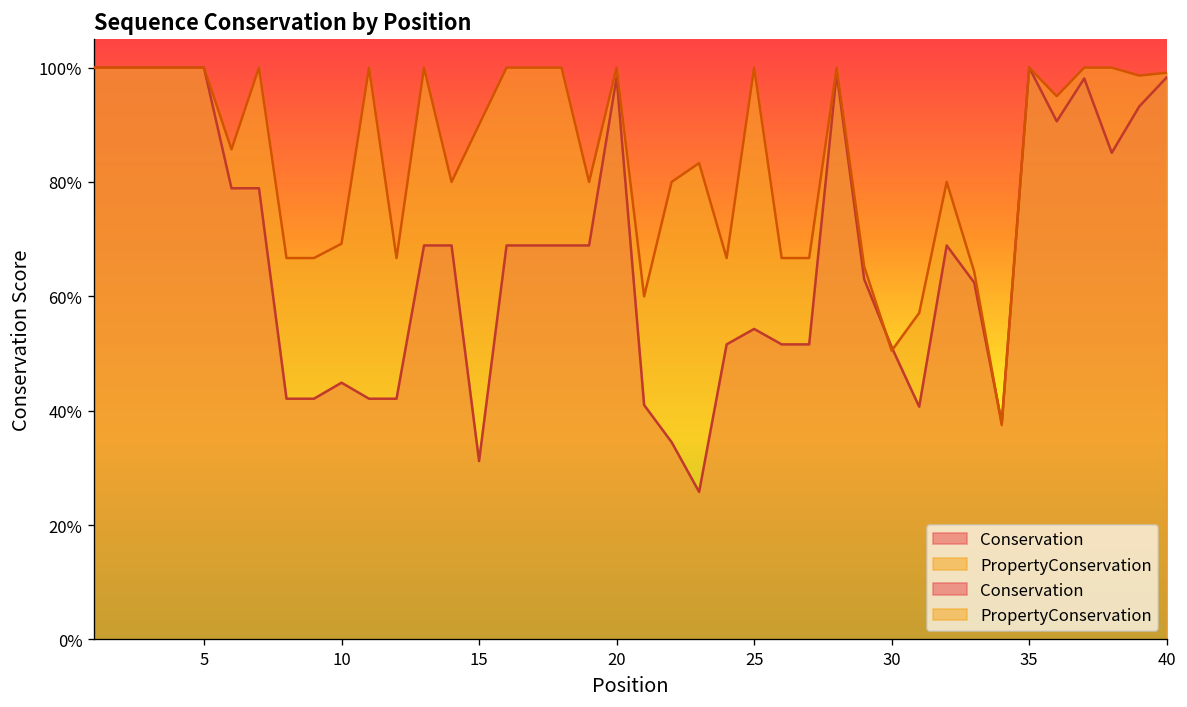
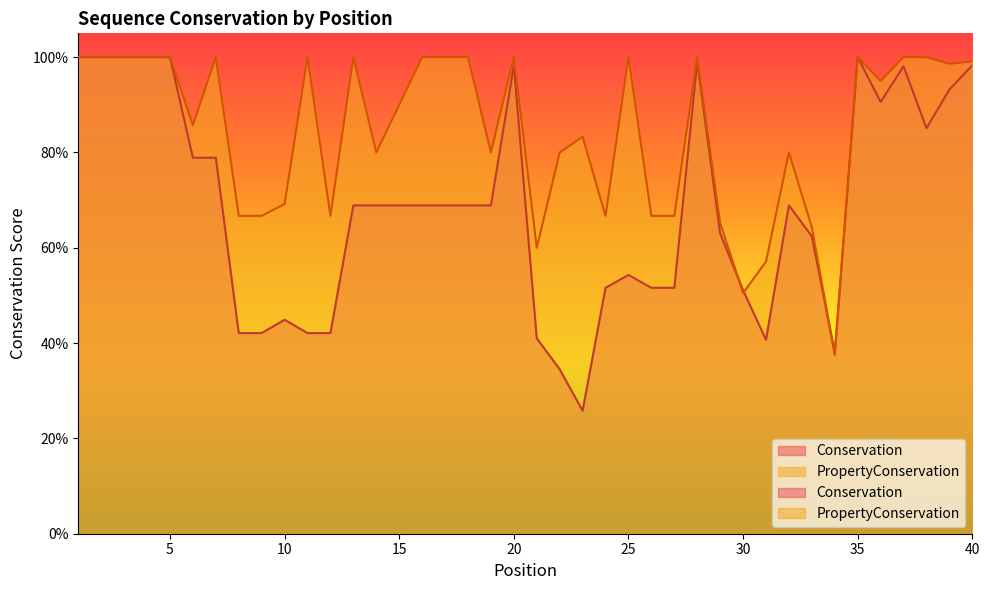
Conservation, 15: 31% -> 69%
